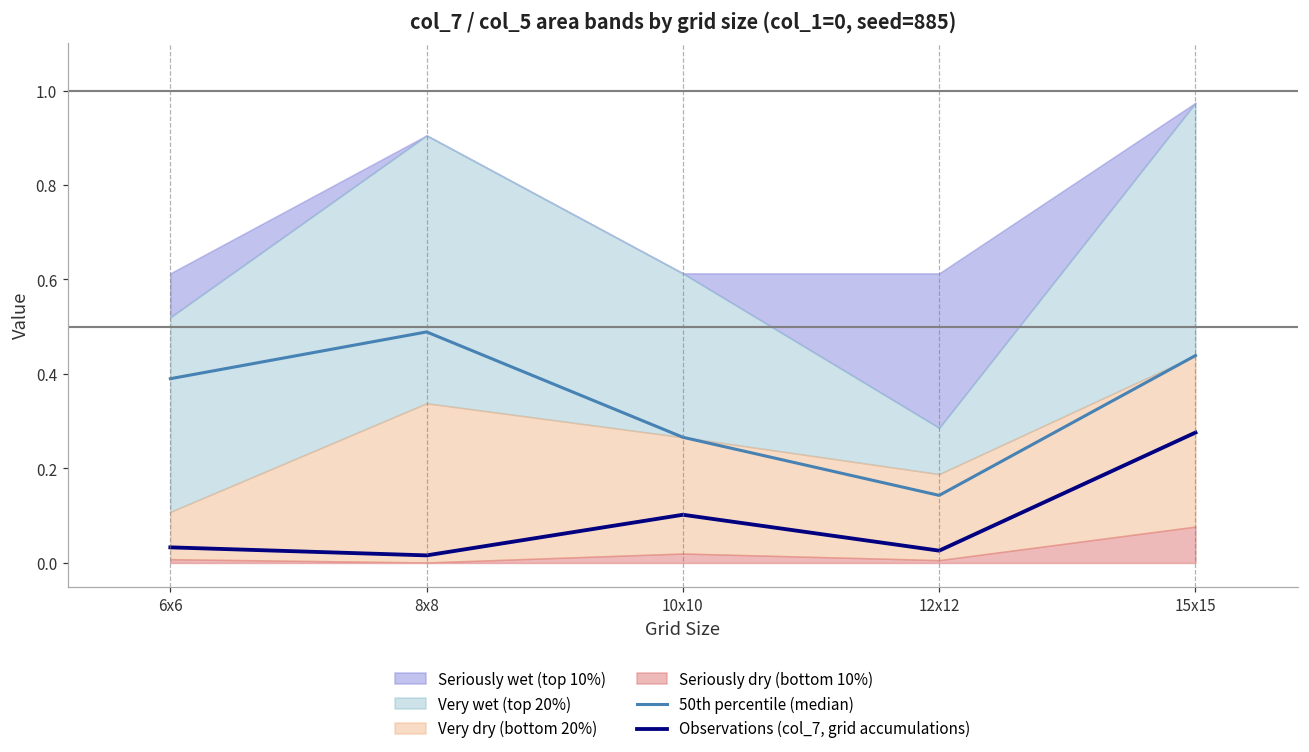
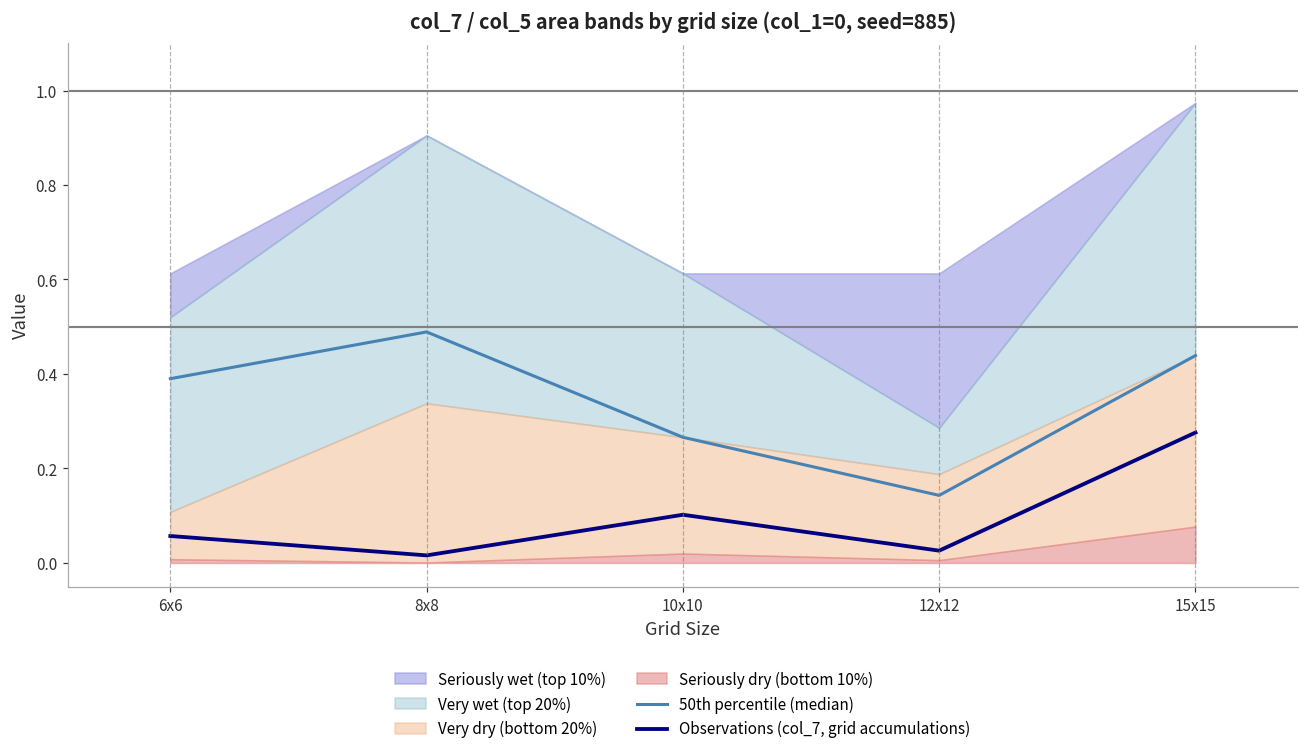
Observations (col_7, grid accumulations), 6x6: 0.03 -> 0.06
